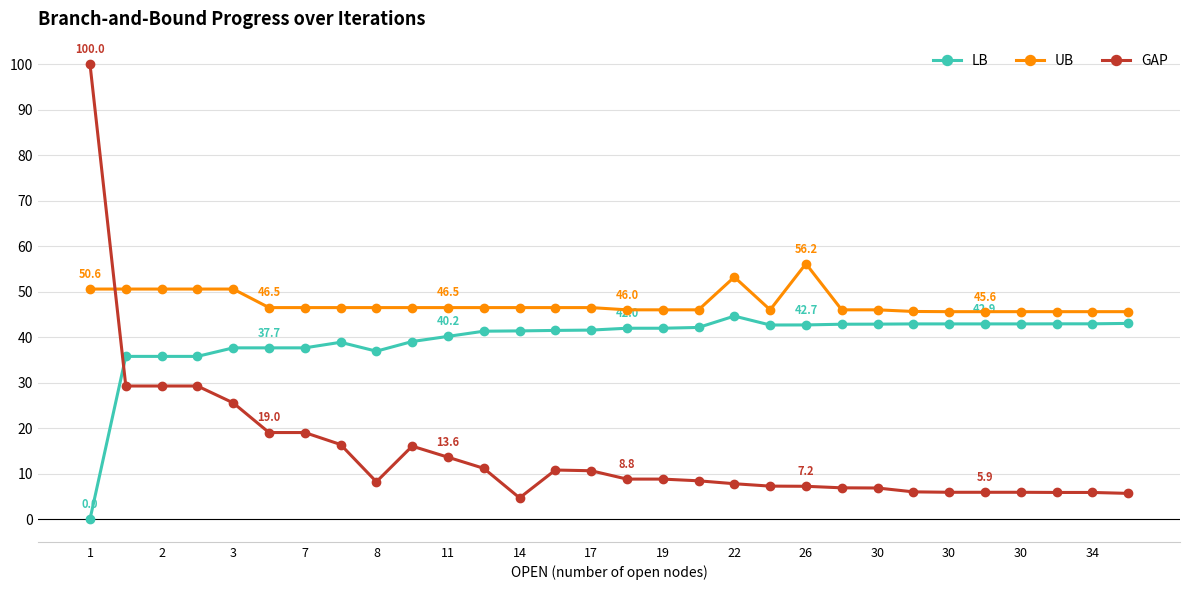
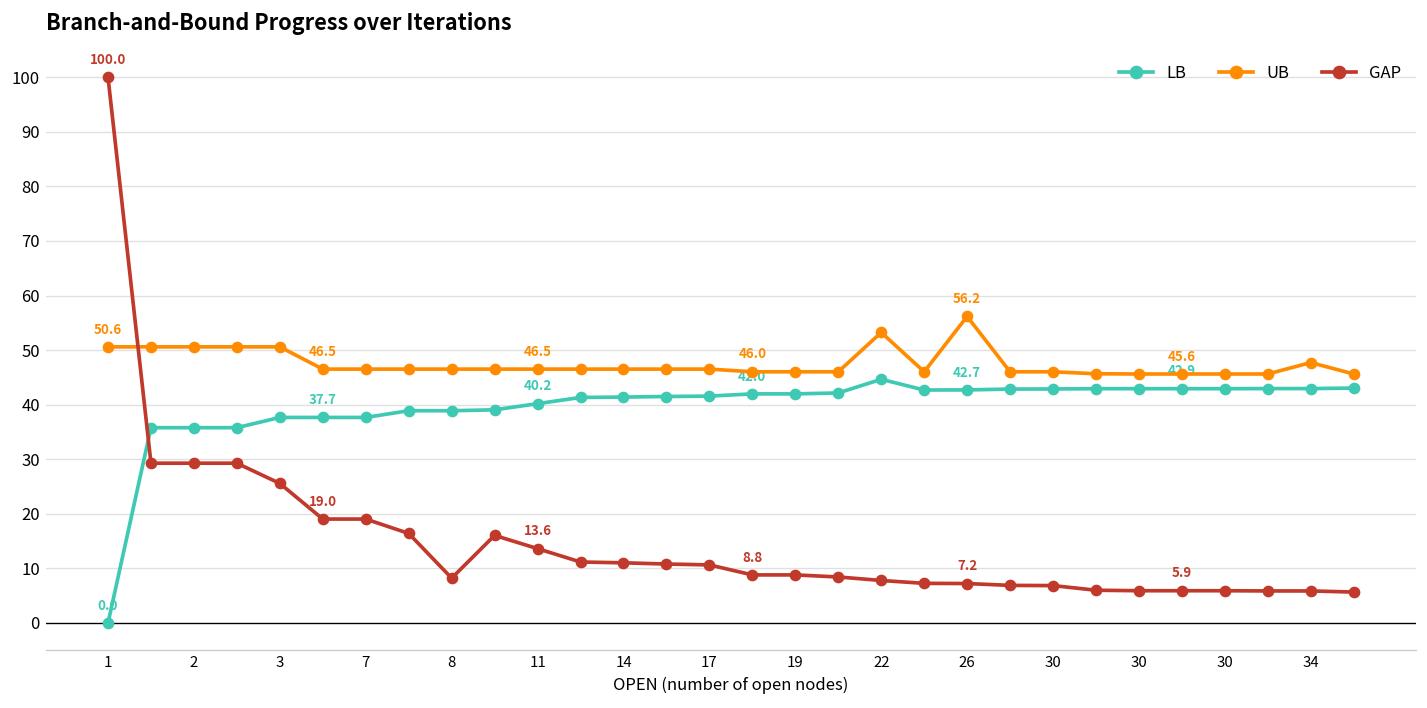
LB, 8: 37 -> 39
GAP, 14: 5 -> 11
UB, 34: 46 -> 48
